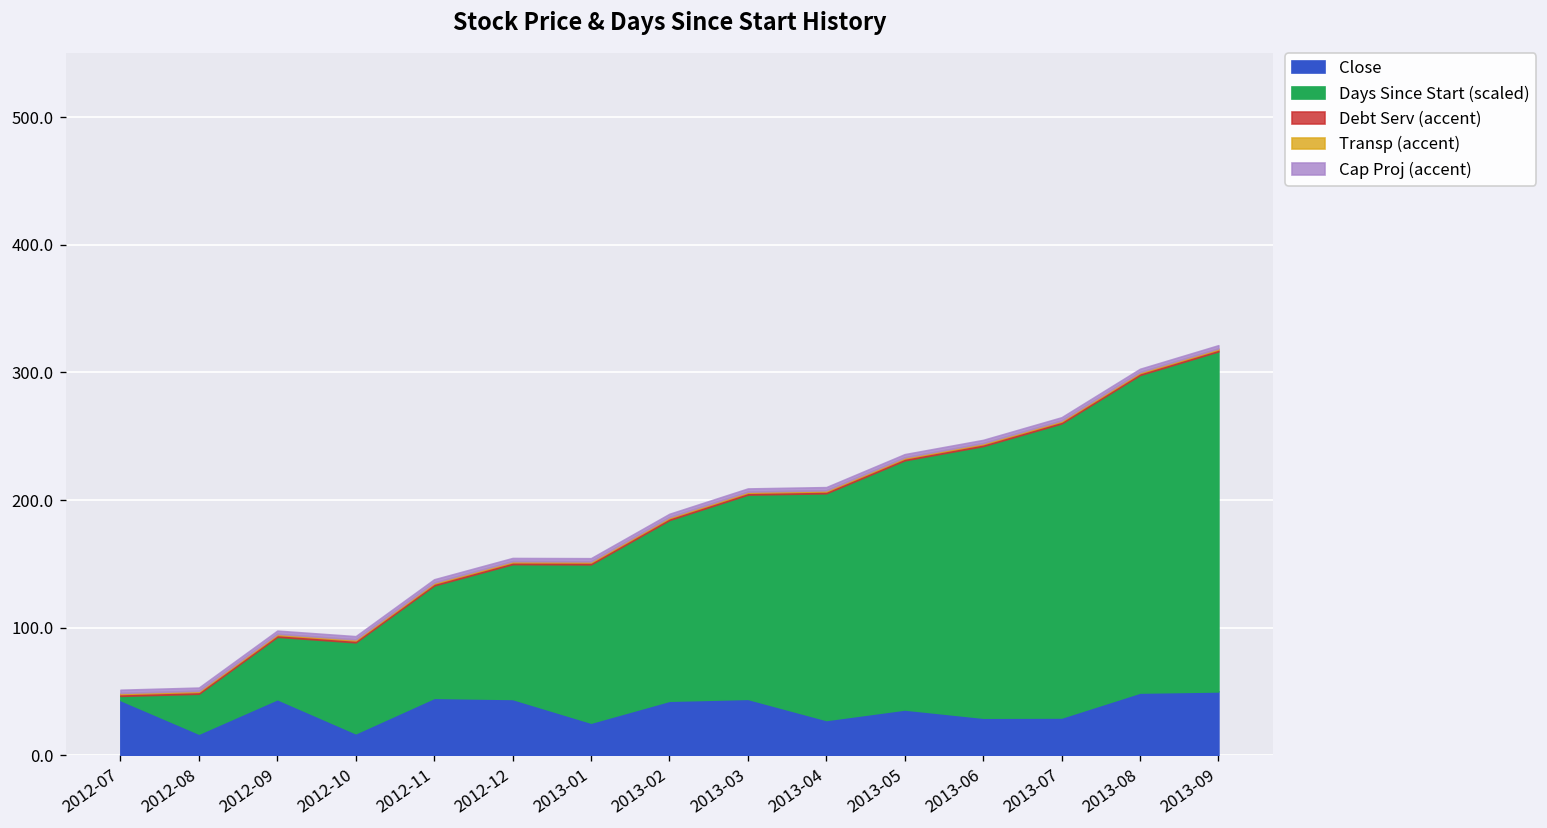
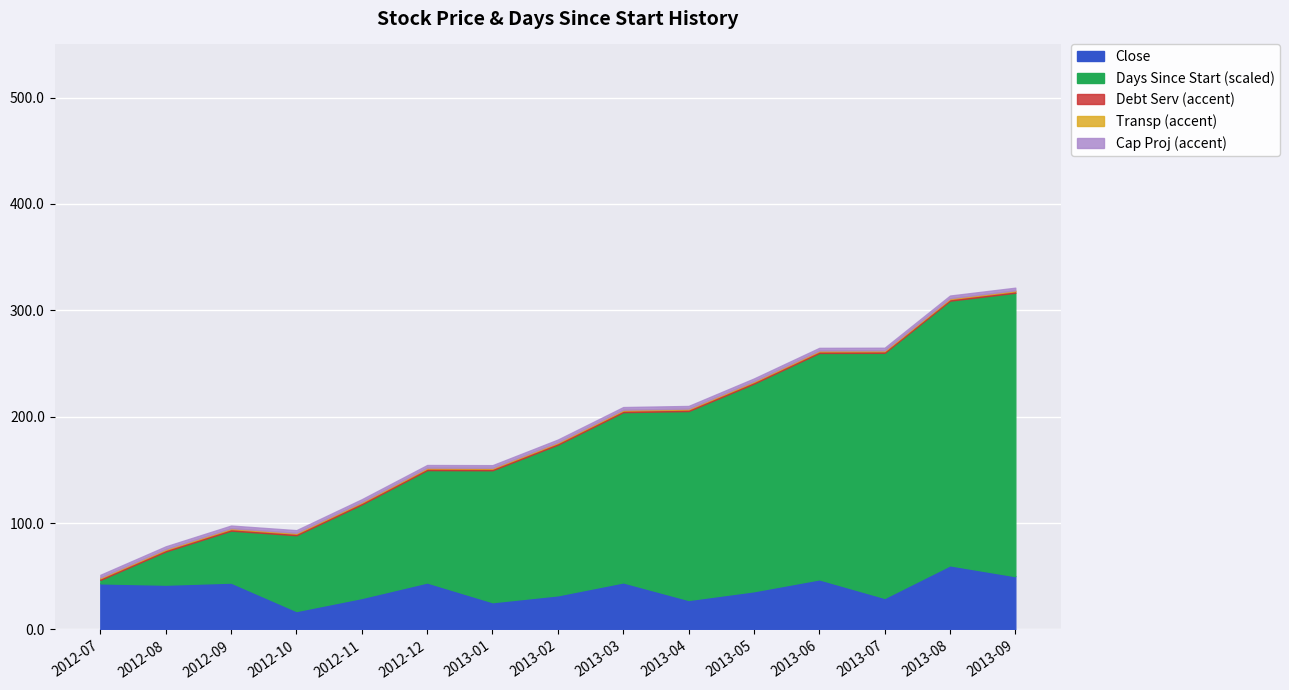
Close, 2012-08: 17 -> 42
Close, 2012-11: 45 -> 30
Close, 2013-02: 43 -> 32
Close, 2013-06: 30 -> 47
Close, 2013-08: 49 -> 60
